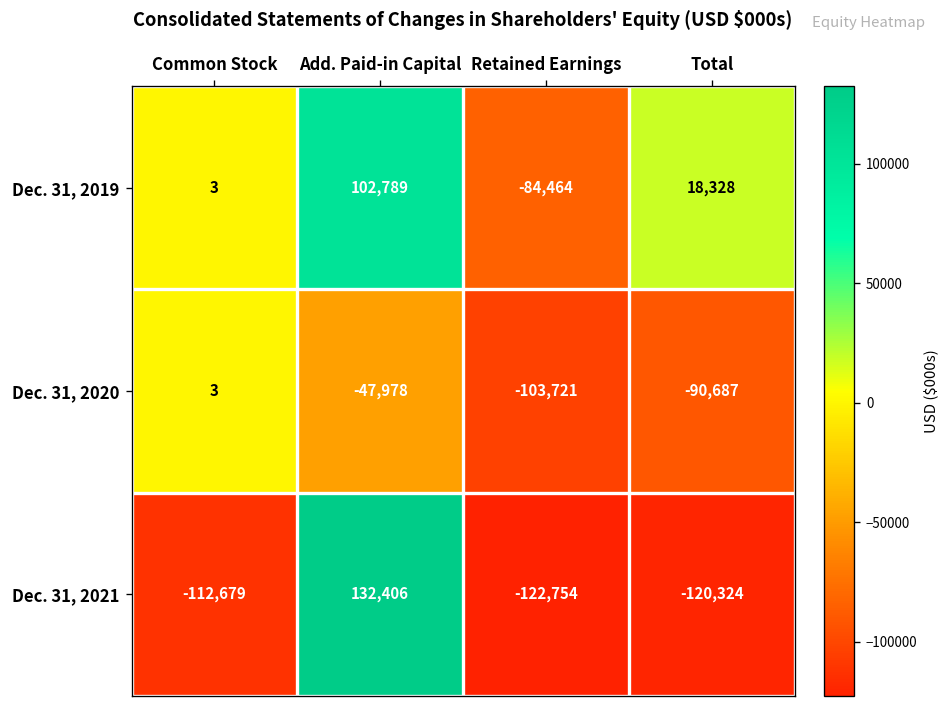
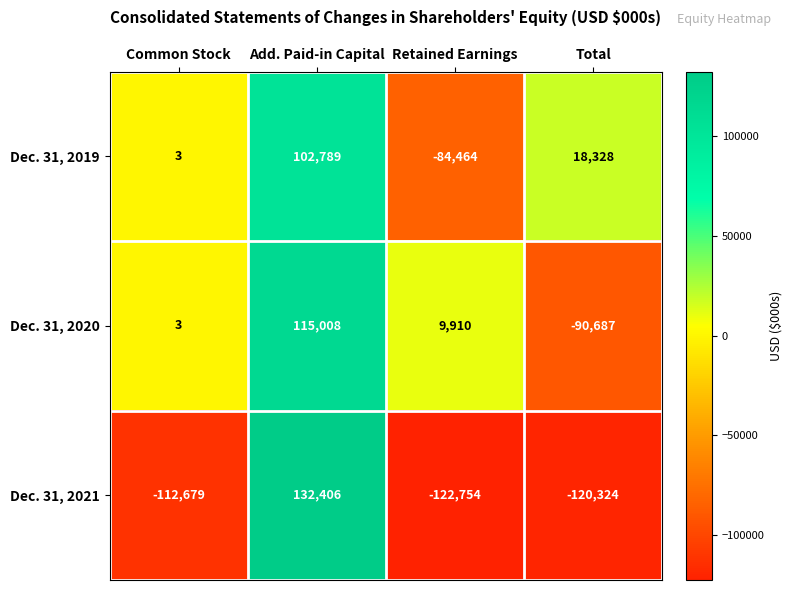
Dec. 31, 2020, Add. Paid-in Capital: -47,978 -> 115,008
Dec. 31, 2020, Retained Earnings: -103,721 -> 9,910
